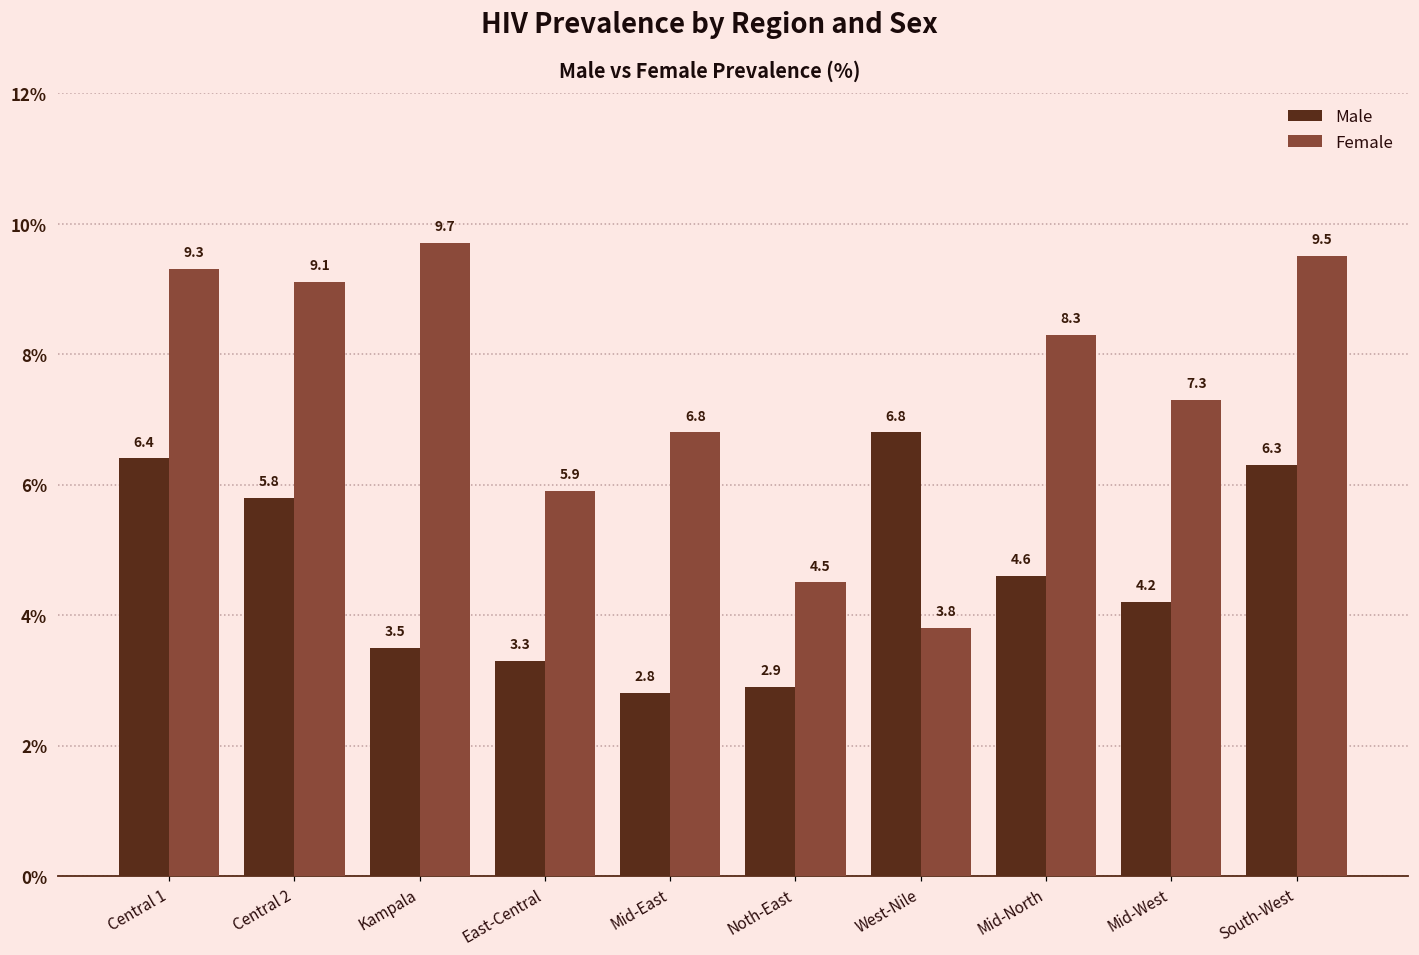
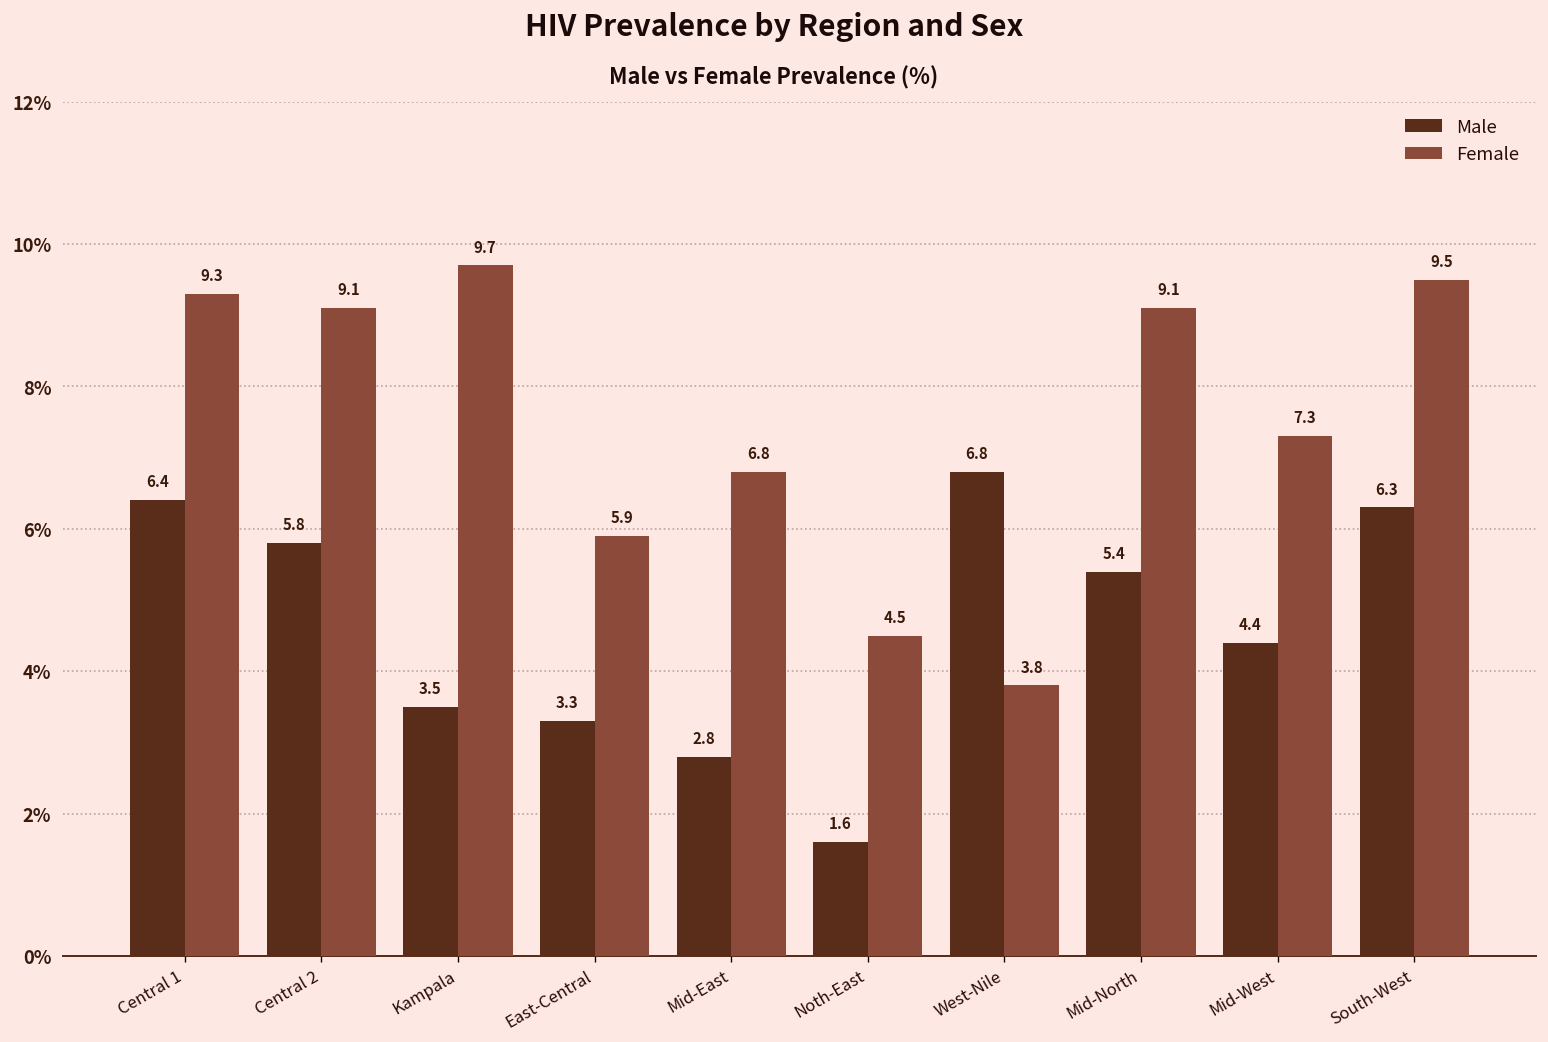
Male, Noth-East: 2.9 -> 1.6
Male, Mid-North: 4.6 -> 5.4
Female, Mid-North: 8.3 -> 9.1
Male, Mid-West: 4.2 -> 4.4
